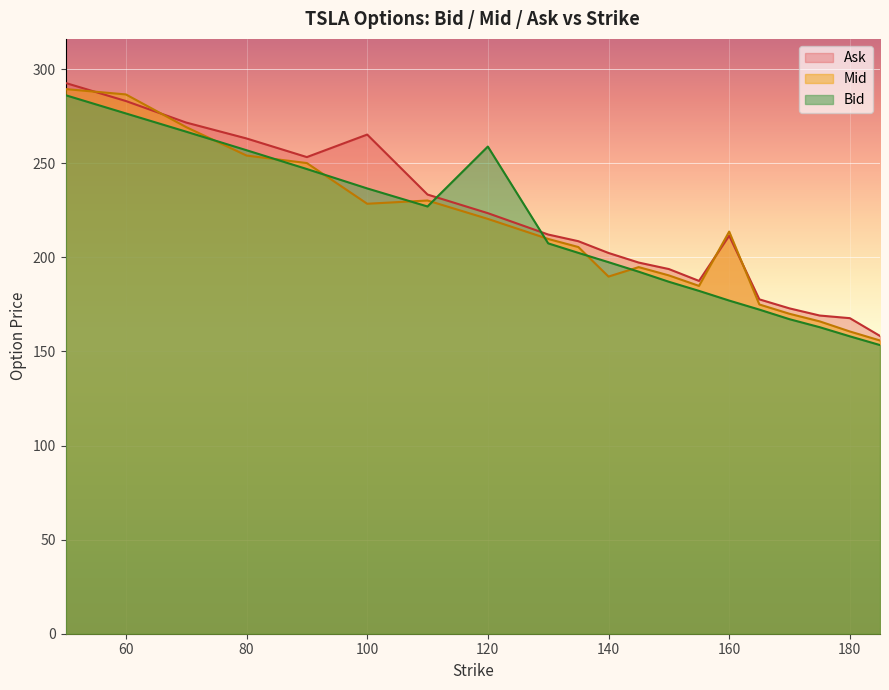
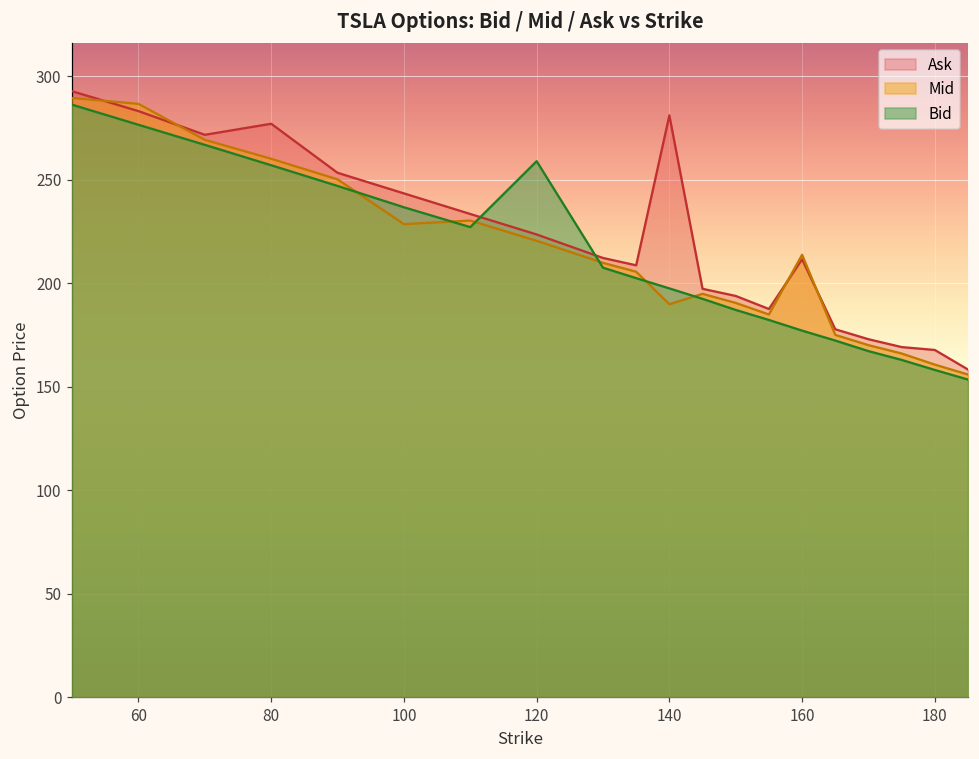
Ask, 80: 263 -> 277
Mid, 80: 254 -> 260
Ask, 100: 265 -> 243
Ask, 140: 202 -> 281
